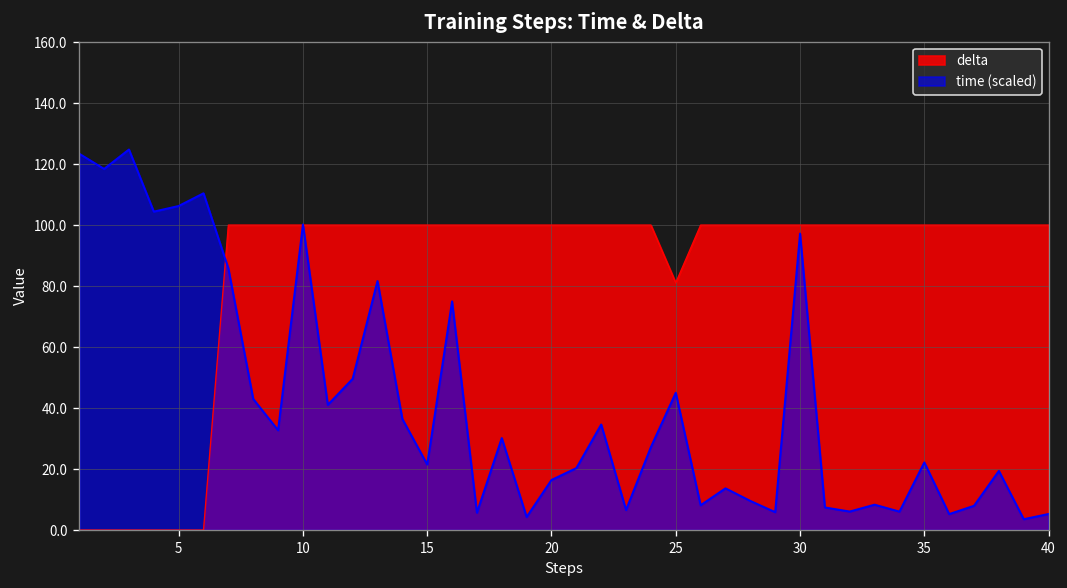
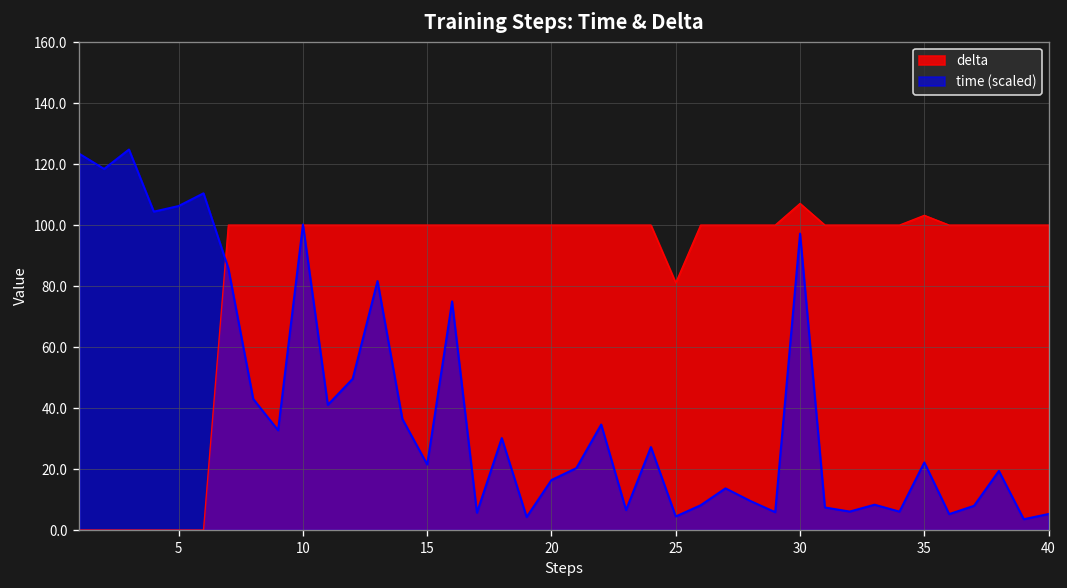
time (scaled), 25: 45 -> 4
delta, 30: 100 -> 107
delta, 35: 100 -> 103
